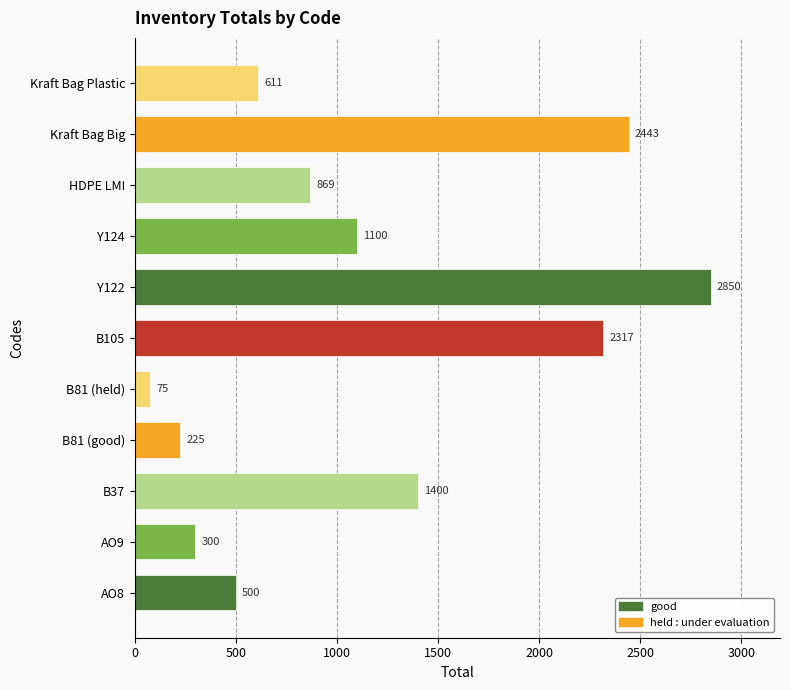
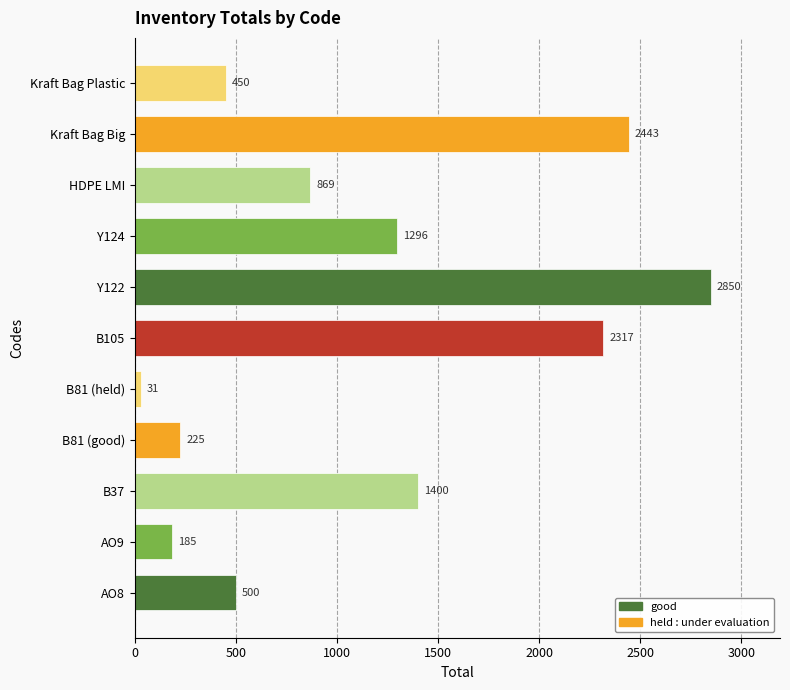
Kraft Bag Plastic: 611 -> 450
Y124: 1100 -> 1296
B81 (held): 75 -> 31
AO9: 300 -> 185
